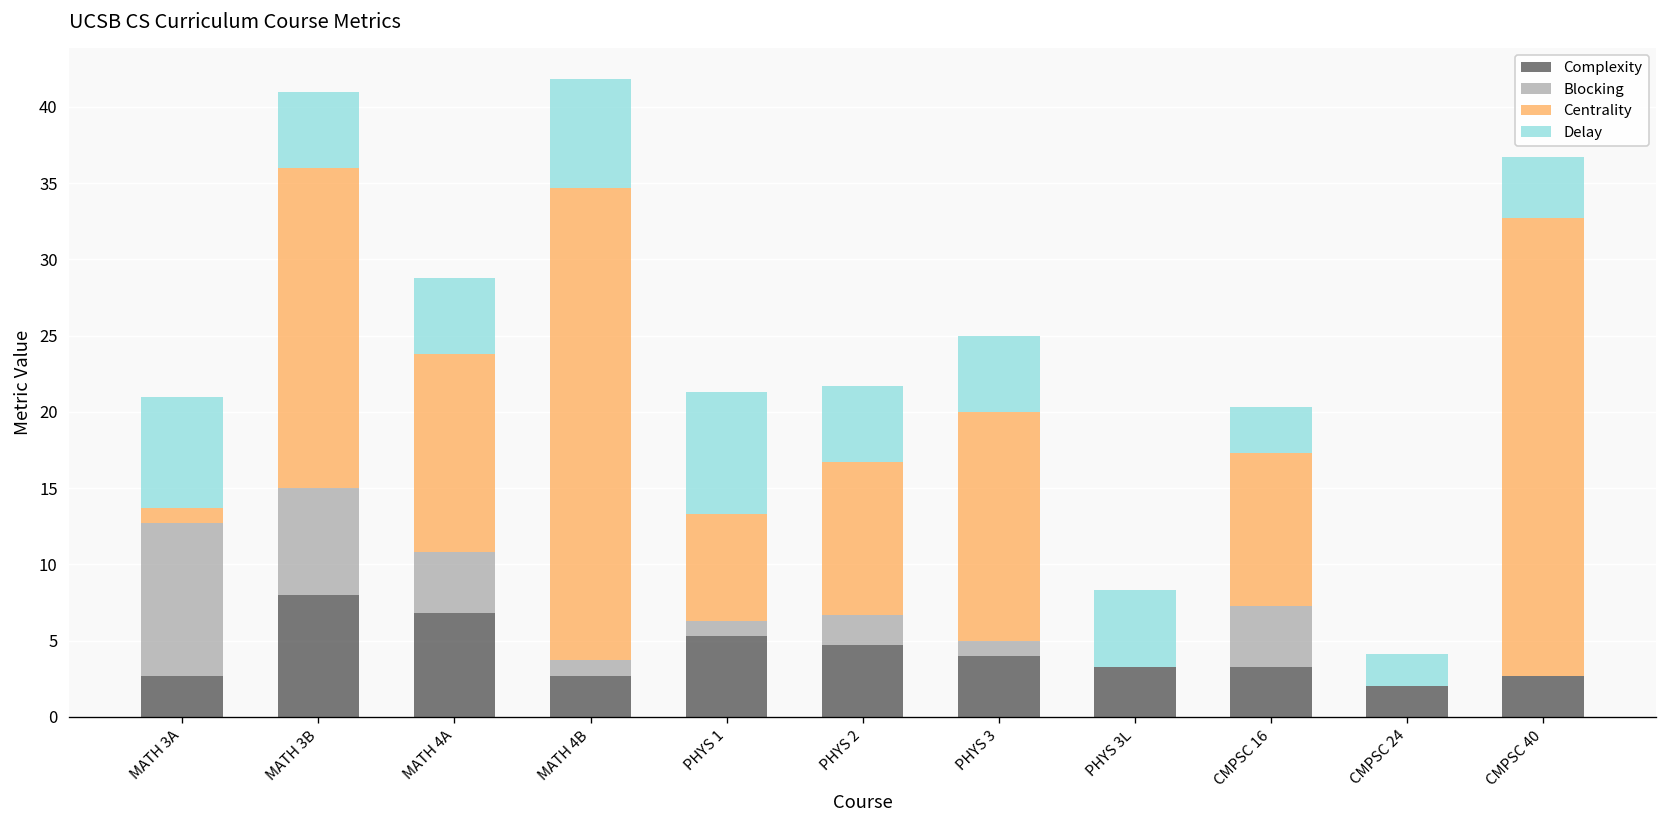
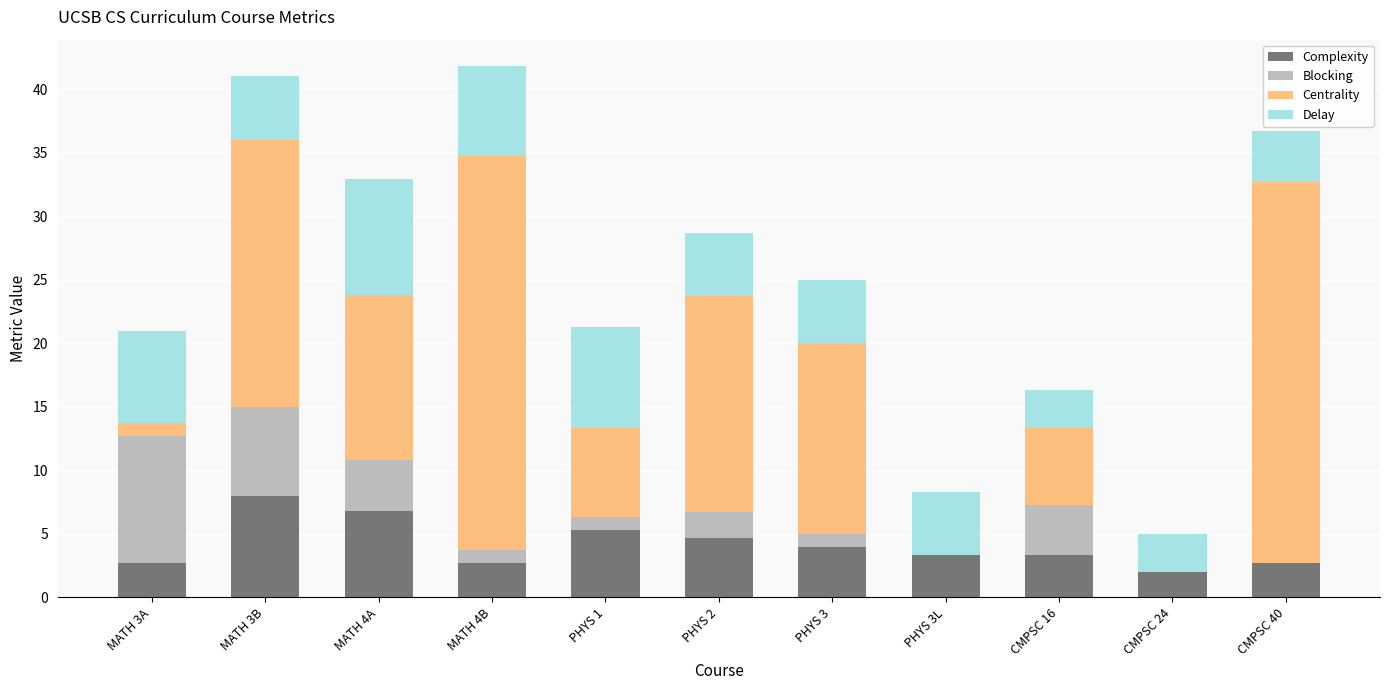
Delay, MATH 4A: 5.0 -> 9.1
Centrality, PHYS 2: 10 -> 17
Centrality, CMPSC 16: 10 -> 6
Delay, CMPSC 24: 2.1 -> 3.0
